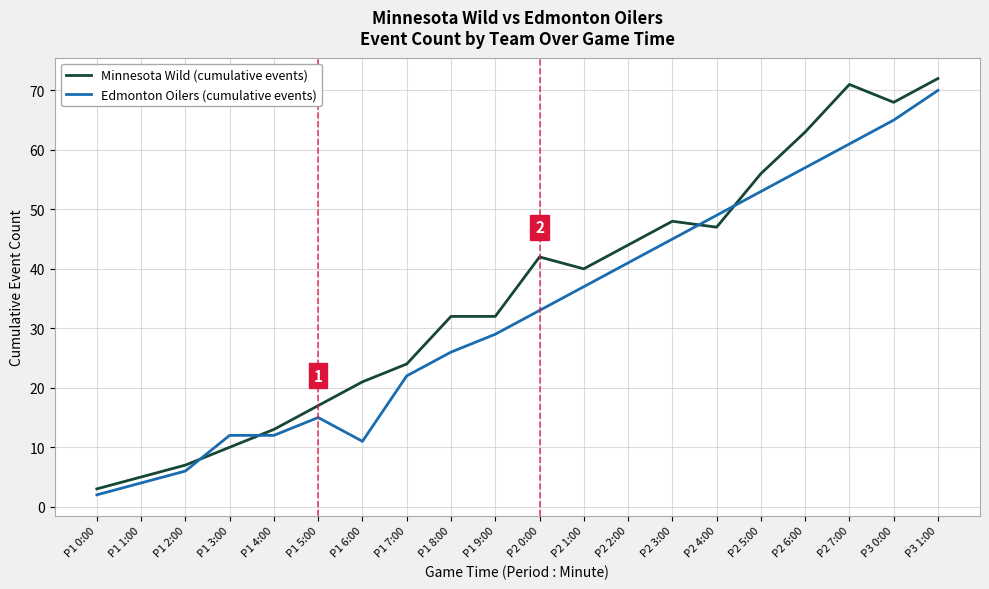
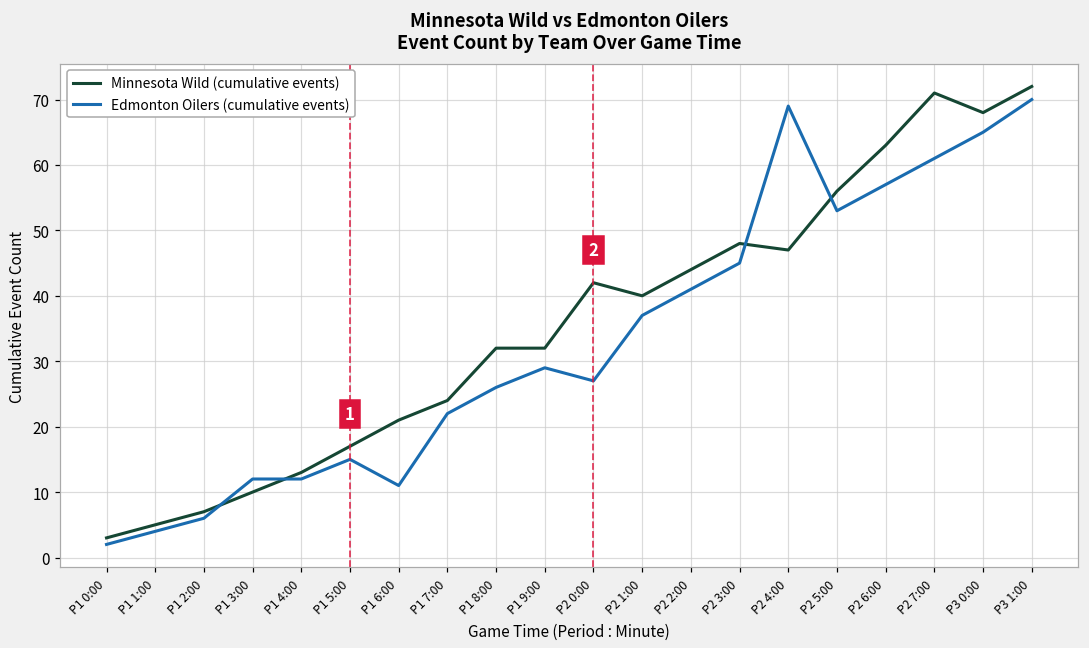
Edmonton Oilers (cumulative events), P2 0:00: 33 -> 27
Edmonton Oilers (cumulative events), P2 4:00: 49 -> 69
